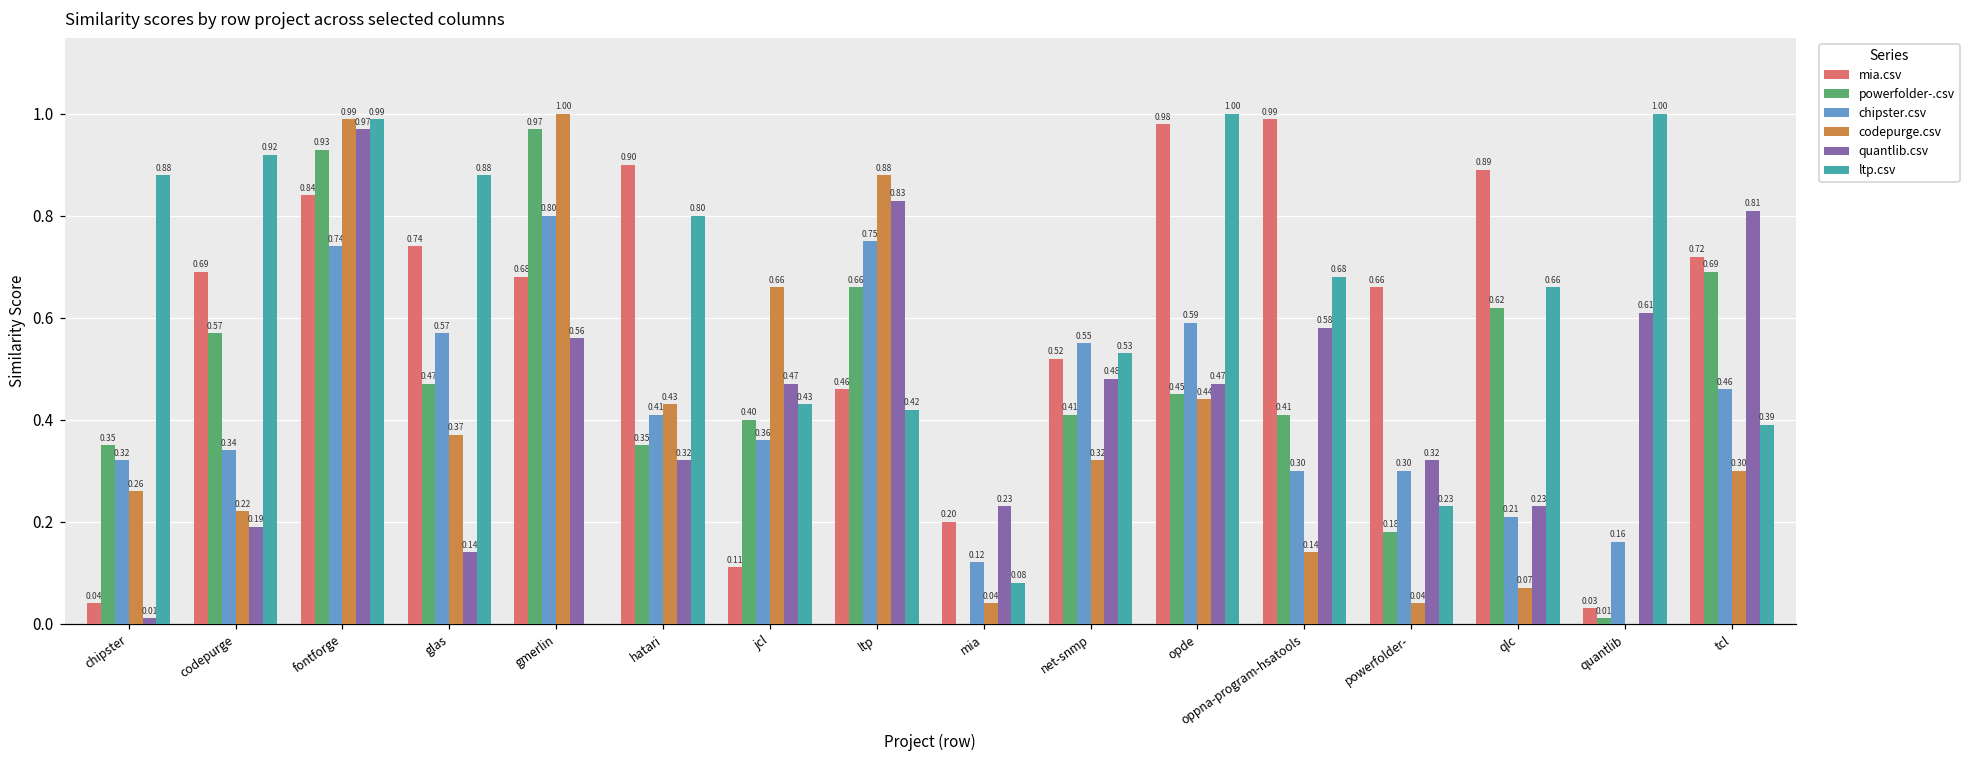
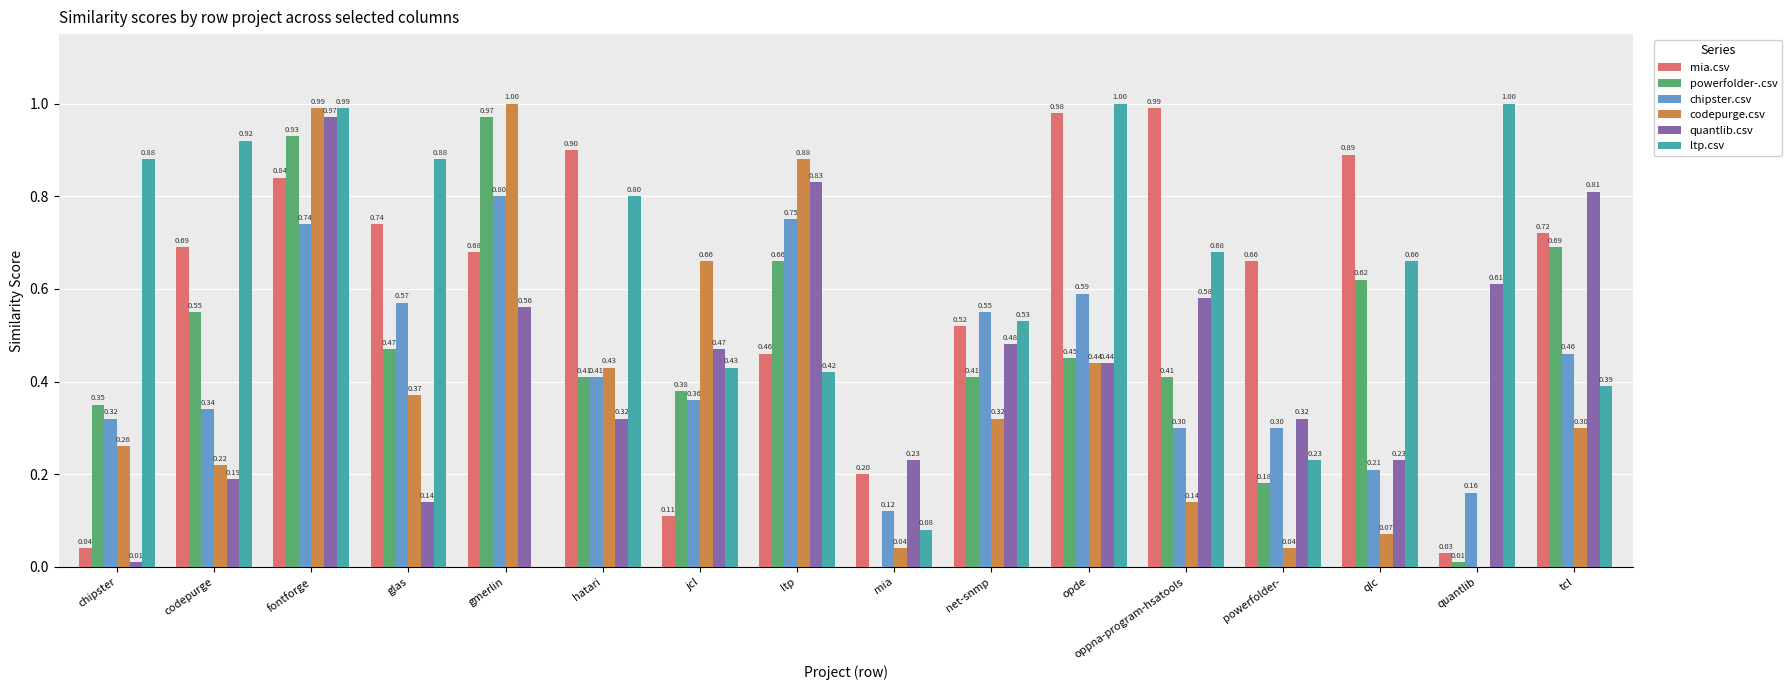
powerfolder-.csv, codepurge: 0.57 -> 0.55
powerfolder-.csv, hatari: 0.35 -> 0.41
powerfolder-.csv, jcl: 0.40 -> 0.38
quantlib.csv, opde: 0.47 -> 0.44
